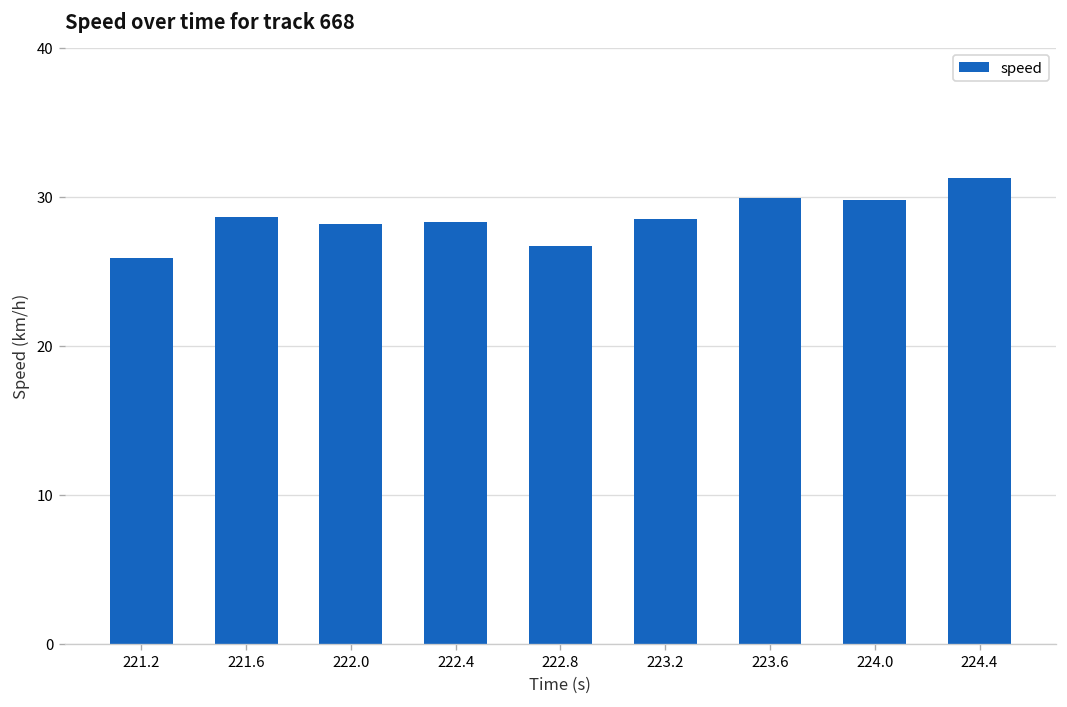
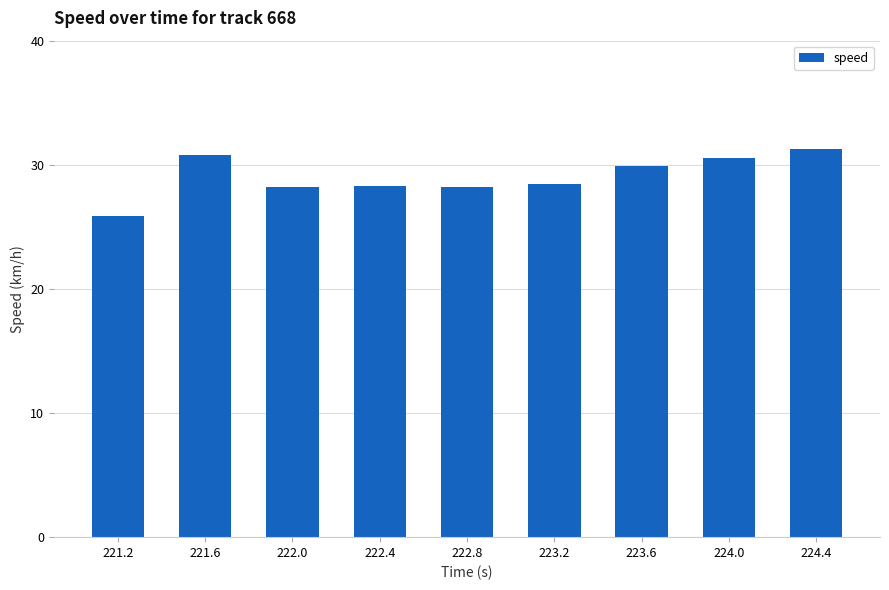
221.6: 28.7 -> 30.8
222.8: 26.7 -> 28.2
224.0: 29.8 -> 30.6
